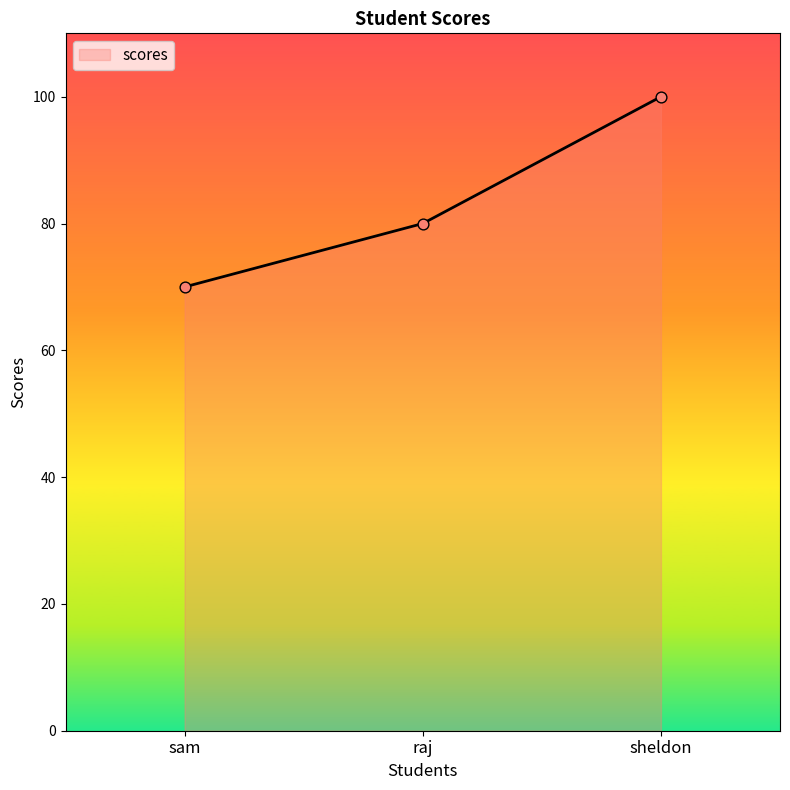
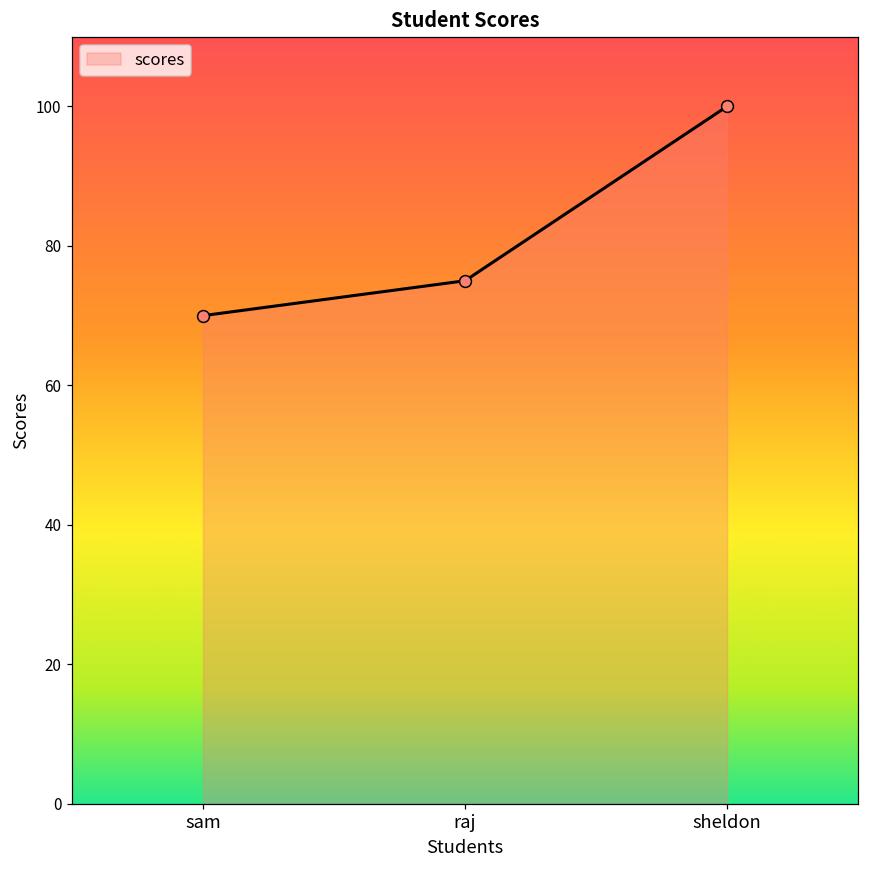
raj: 80 -> 75
